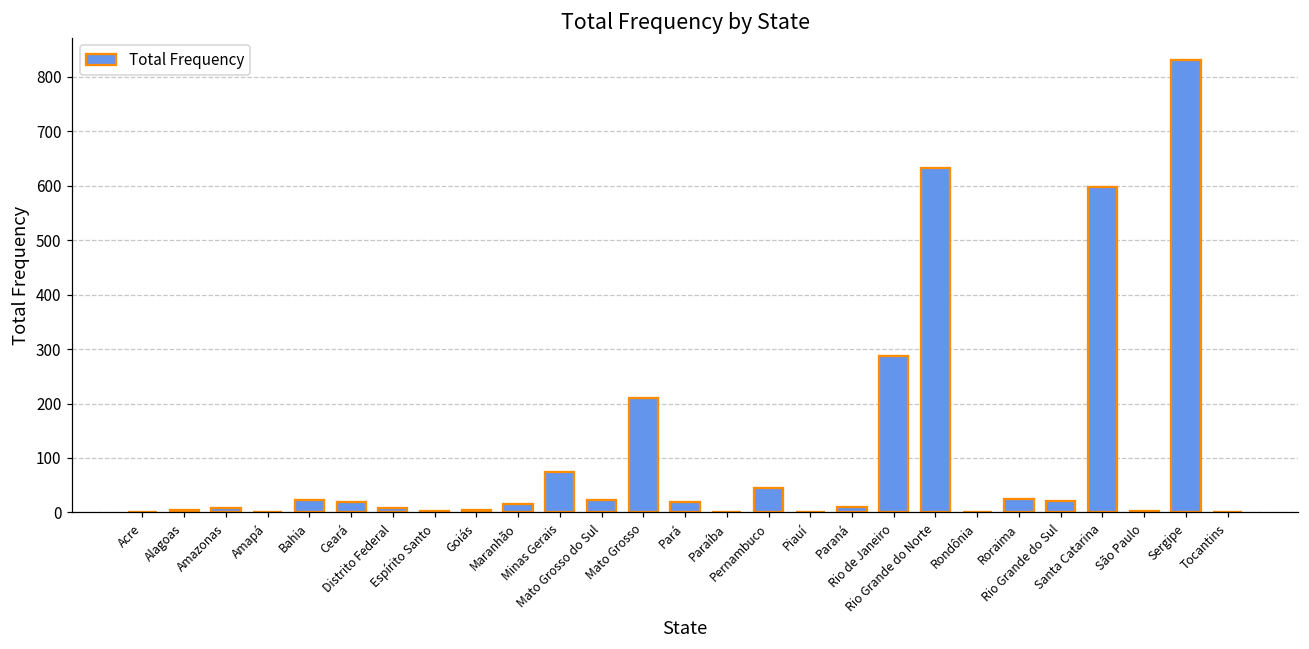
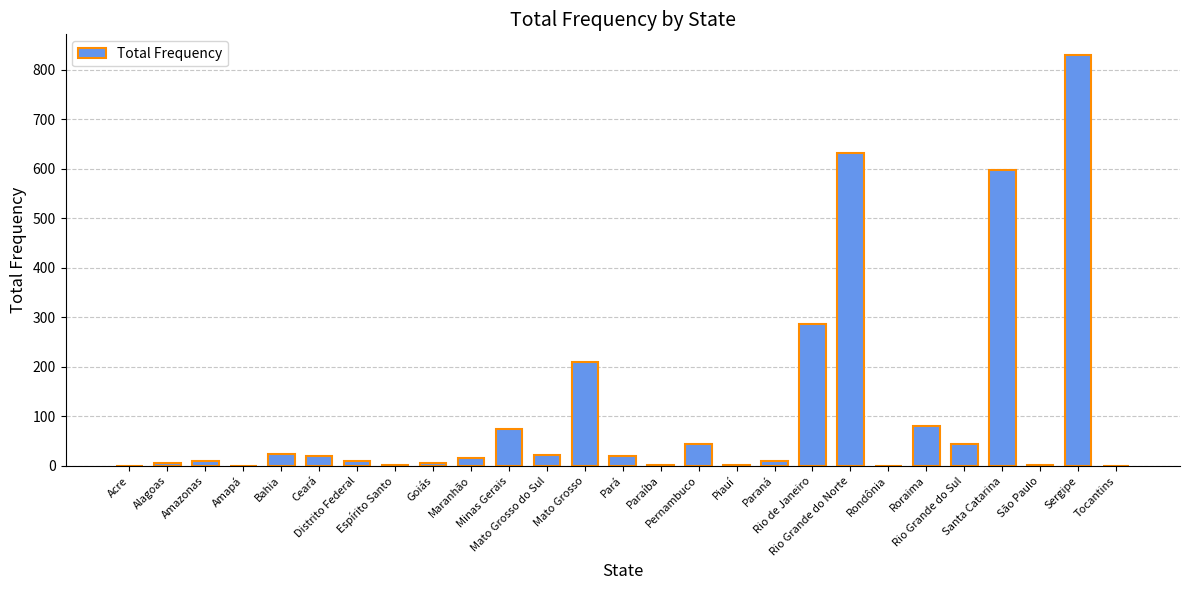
Roraima: 20 -> 80
Rio Grande do Sul: 20 -> 50
